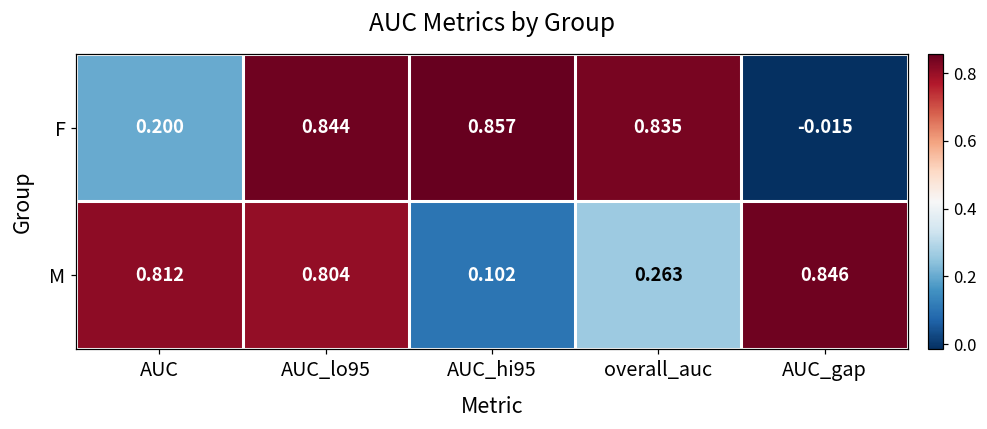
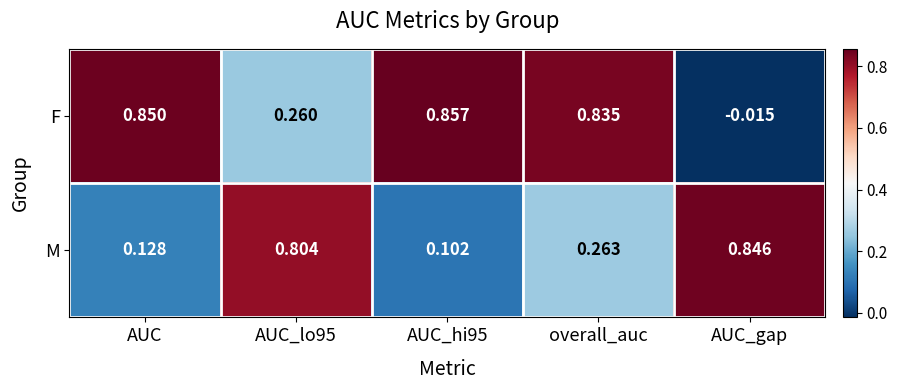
F, AUC: 0.200 -> 0.850
F, AUC_lo95: 0.844 -> 0.260
M, AUC: 0.812 -> 0.128
